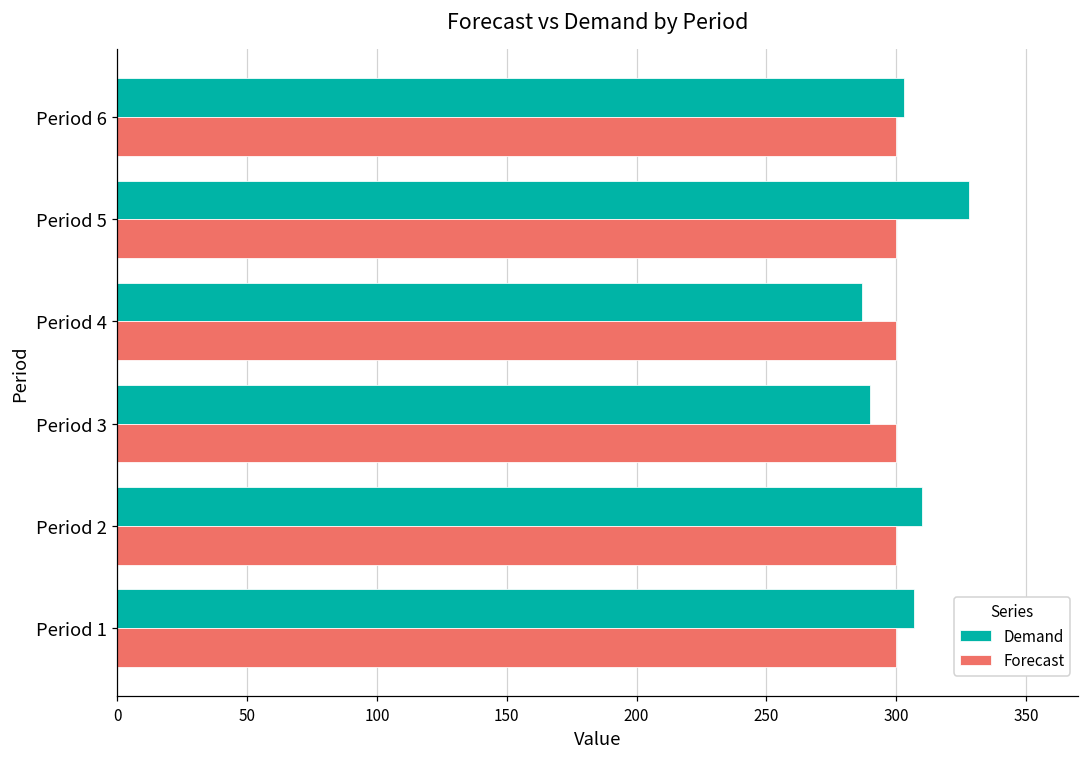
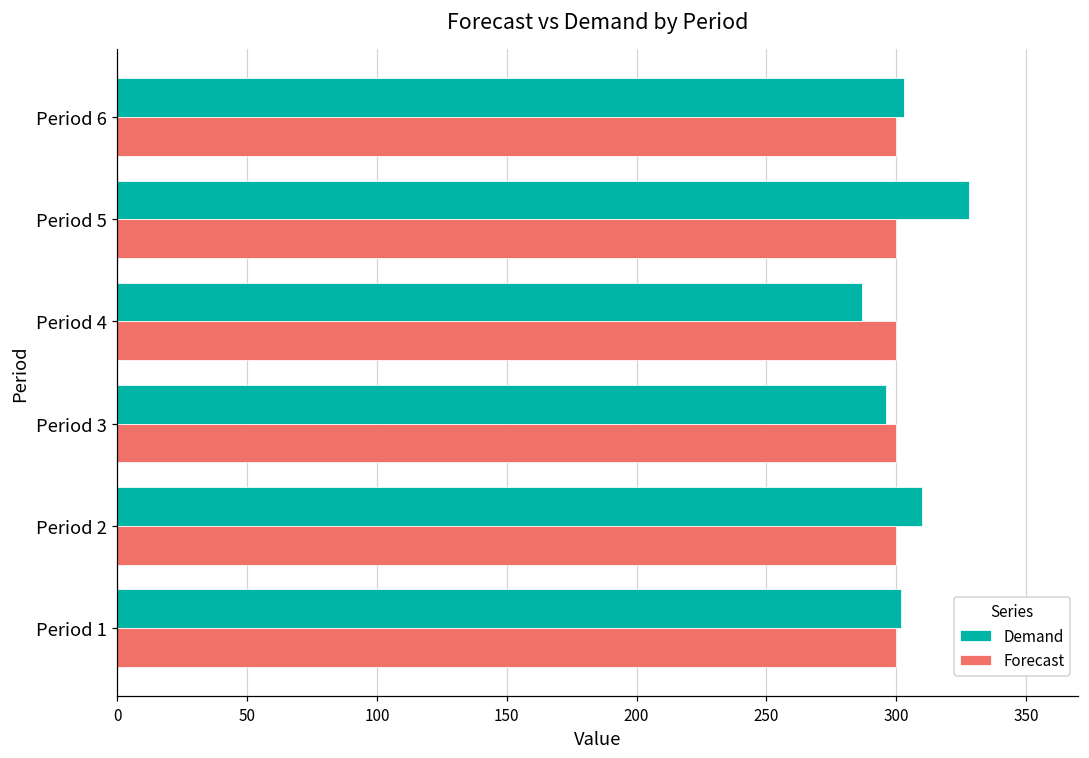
Demand, Period 3: 290 -> 296
Demand, Period 1: 307 -> 302
